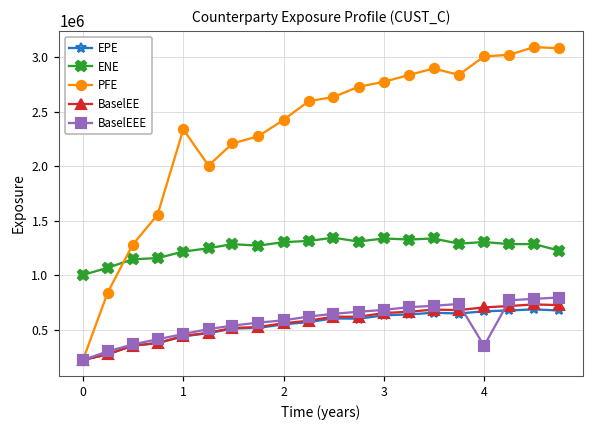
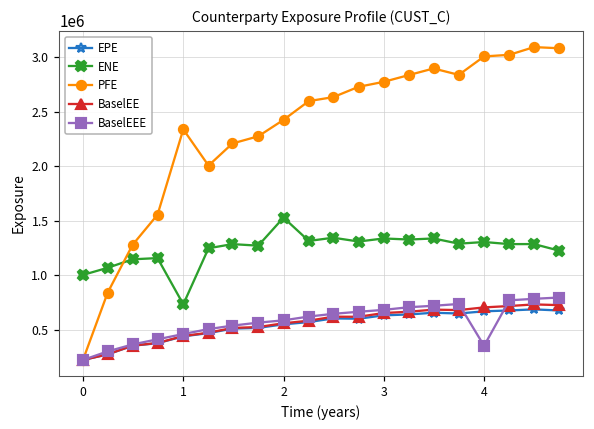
ENE, 1: 1200000 -> 700000
ENE, 2: 1300000 -> 1500000
